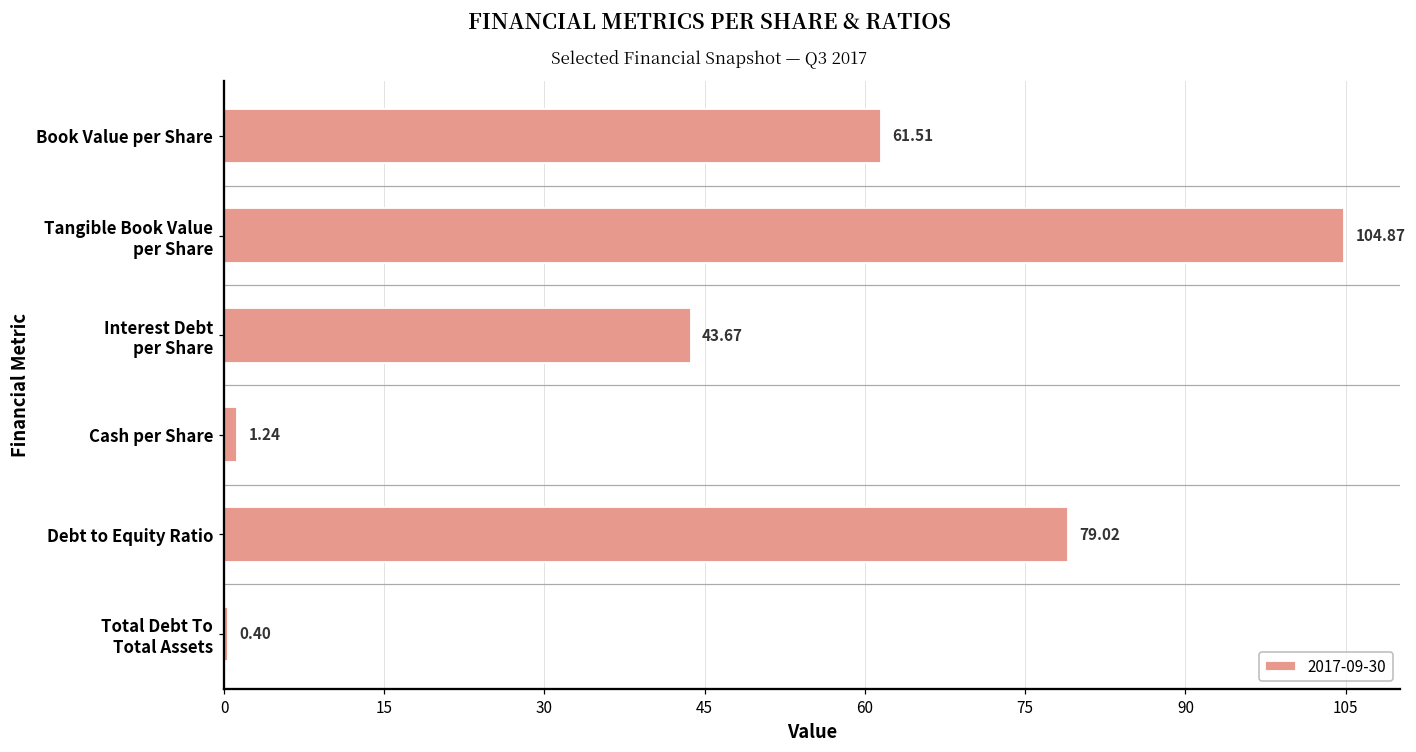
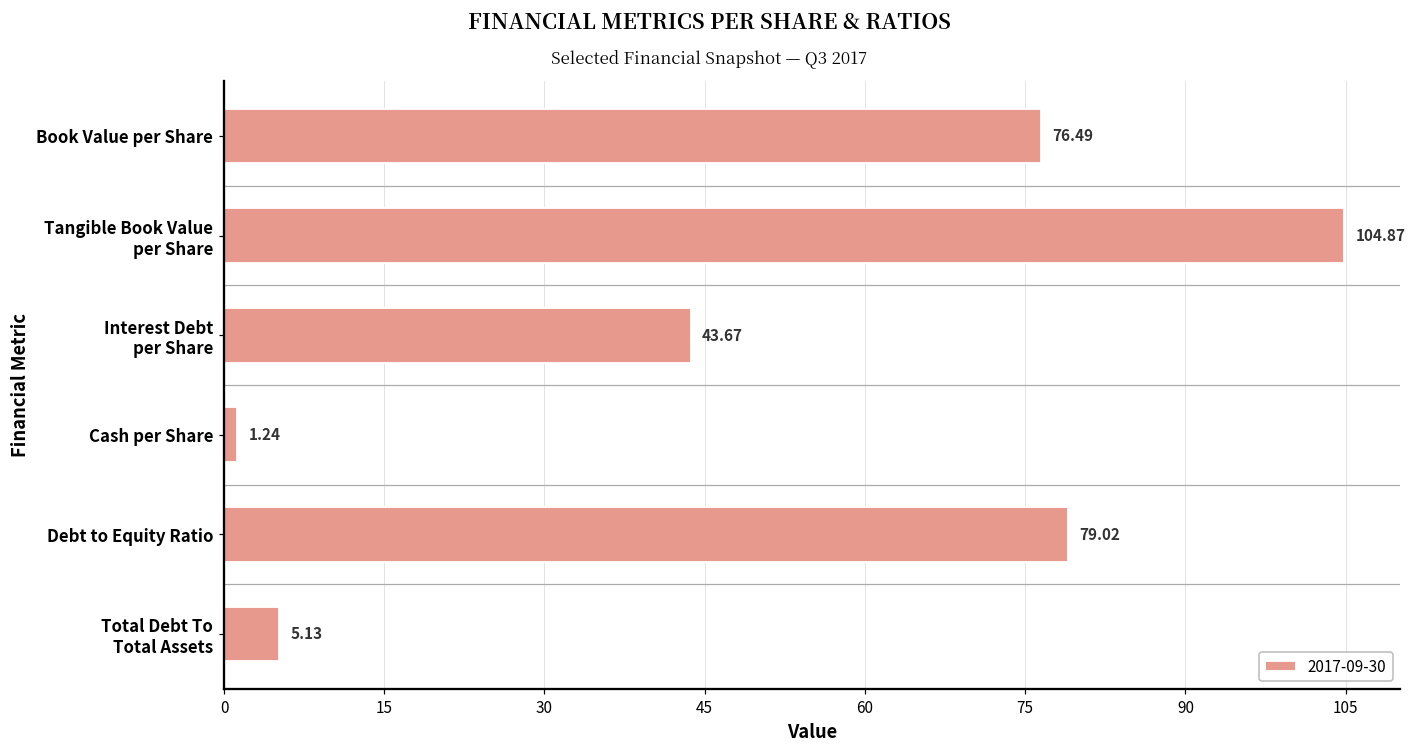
Book Value per Share: 61.51 -> 76.49
Total Debt To Total Assets: 0.40 -> 5.13
